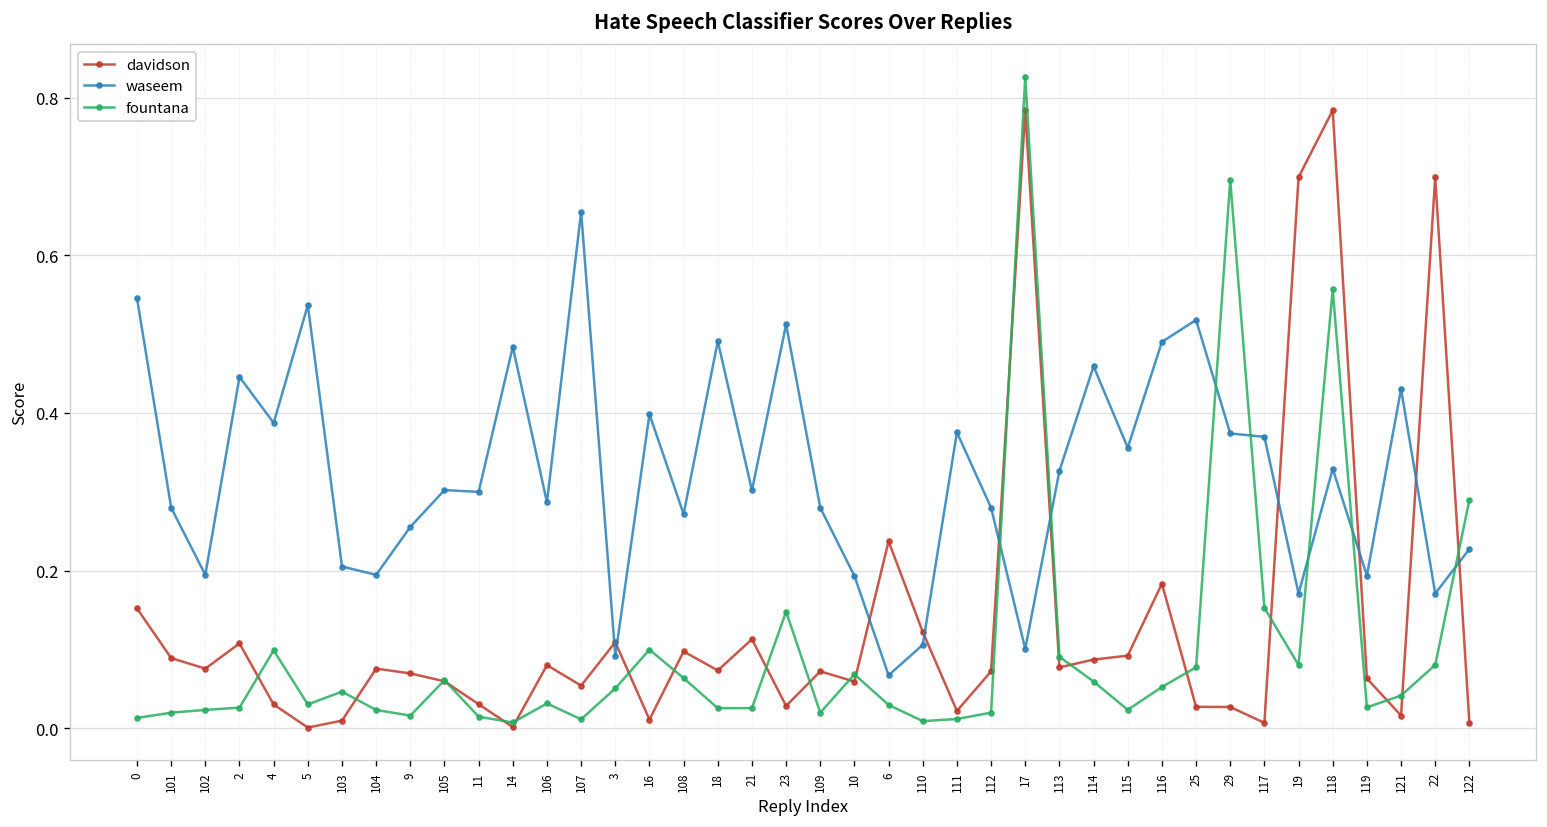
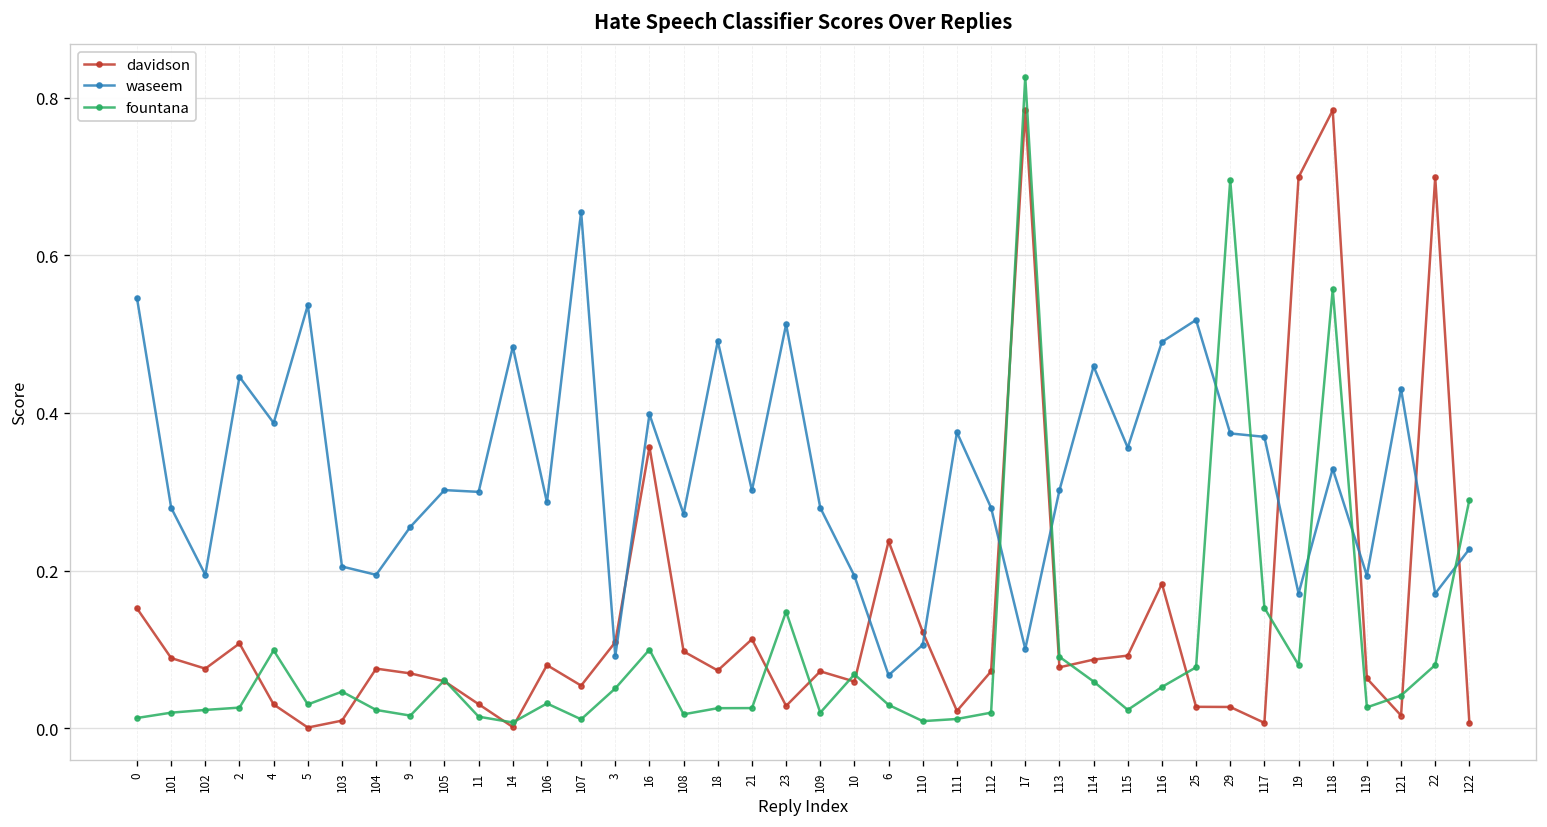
davidson, 16: 0.01 -> 0.36
fountana, 108: 0.06 -> 0.02
waseem, 113: 0.33 -> 0.30
